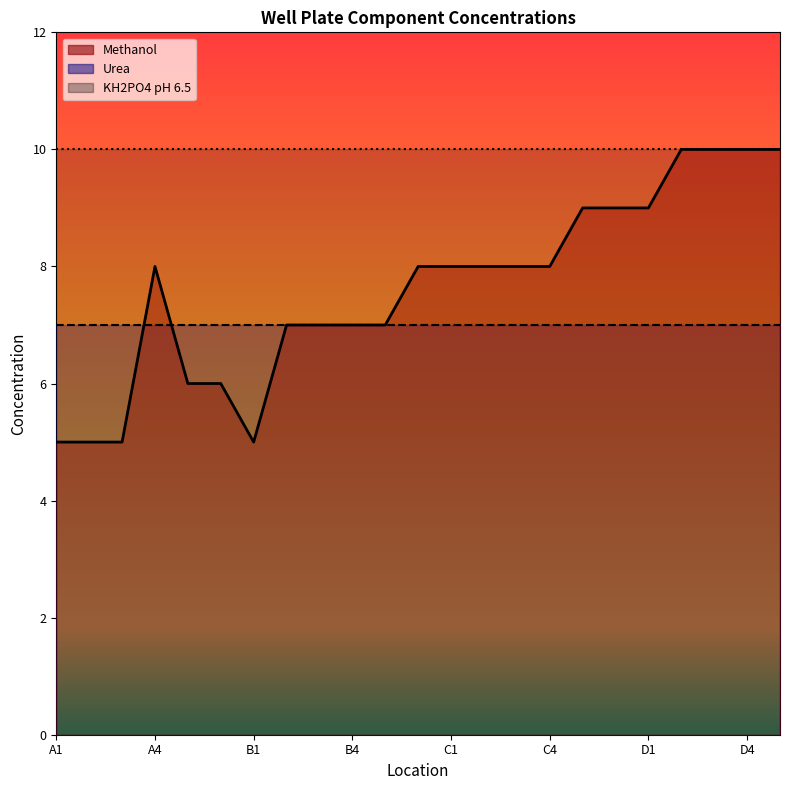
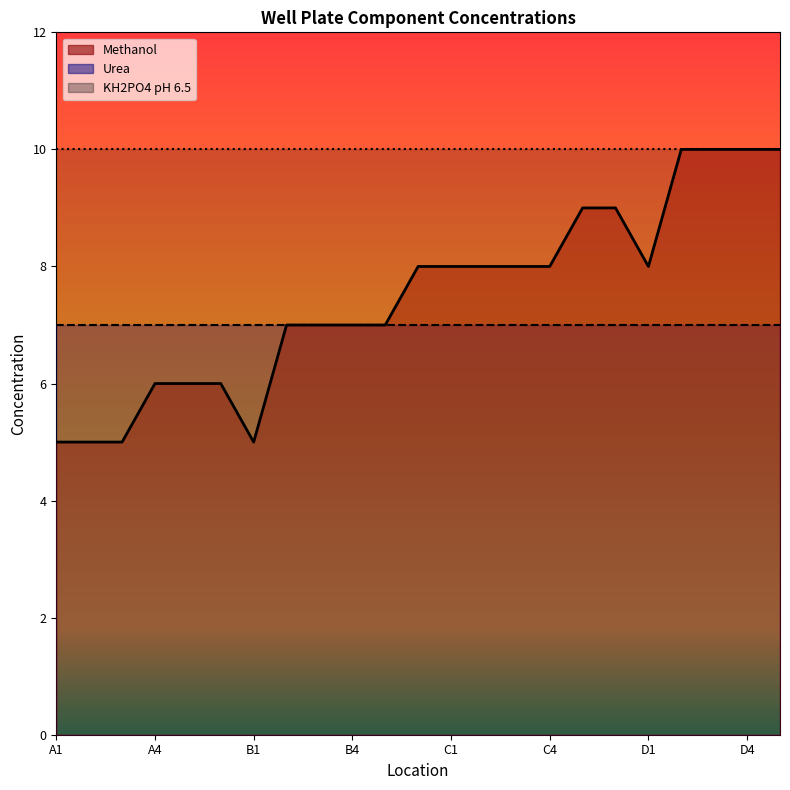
Methanol, A4: 8 -> 6
Methanol, D1: 9 -> 8
